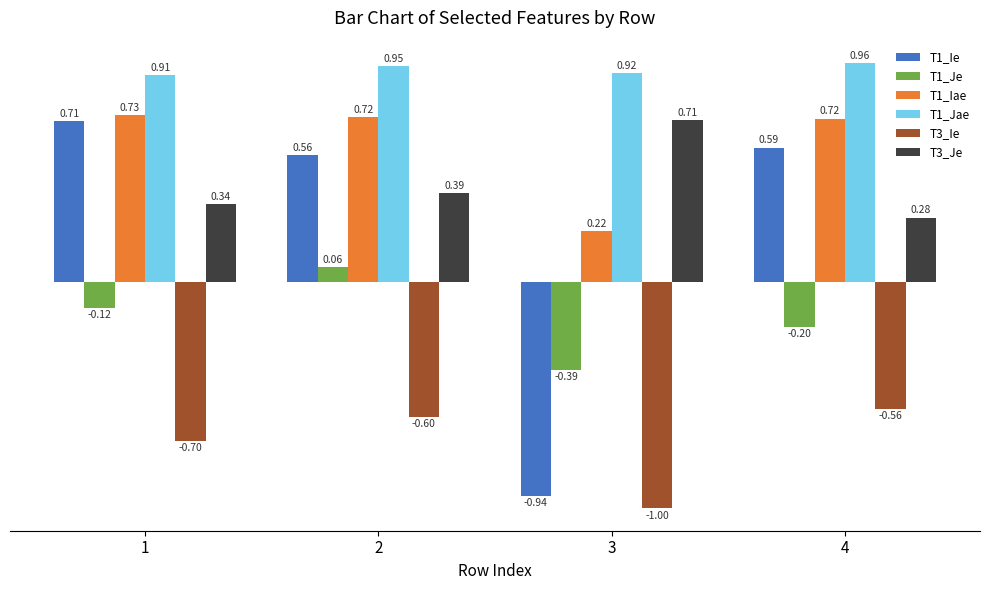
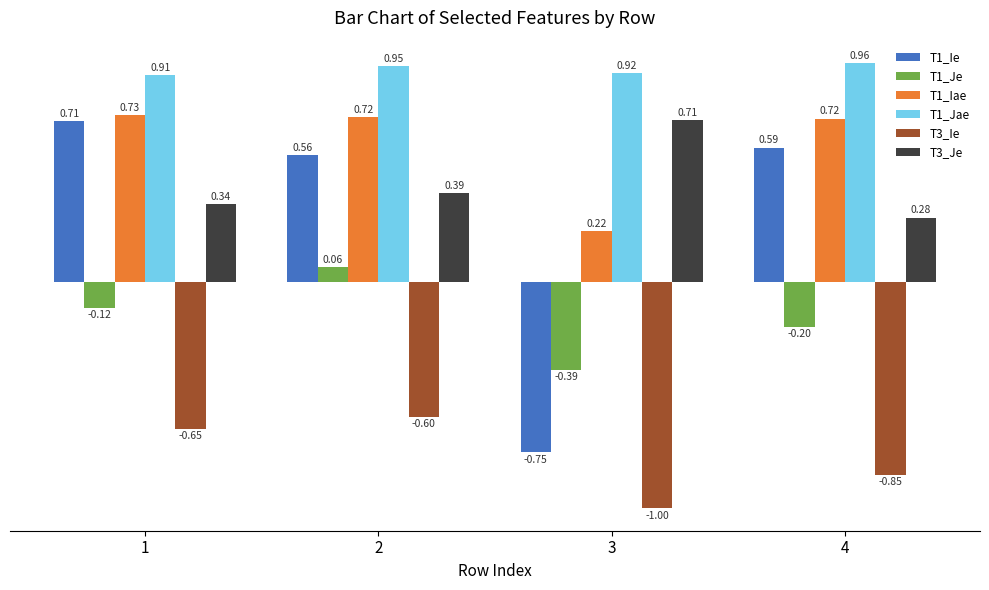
T3_Ie, 1: -0.70 -> -0.65
T1_Ie, 3: -0.94 -> -0.75
T3_Ie, 4: -0.56 -> -0.85
